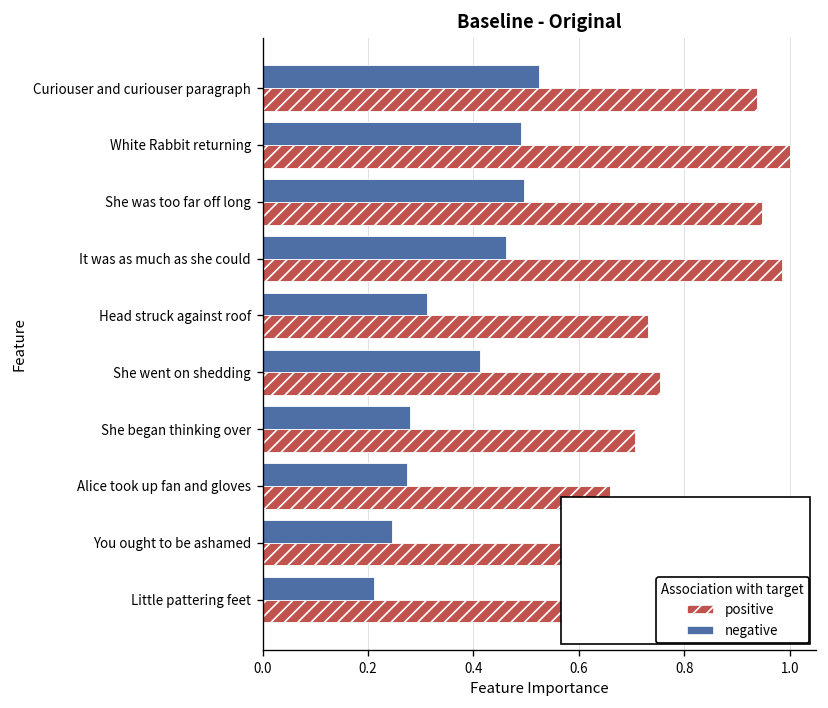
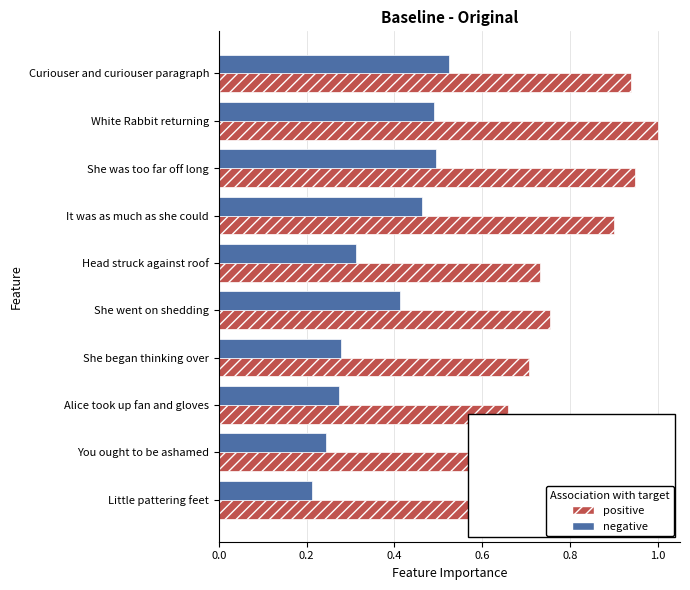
positive, It was as much as she could: 0.99 -> 0.90
